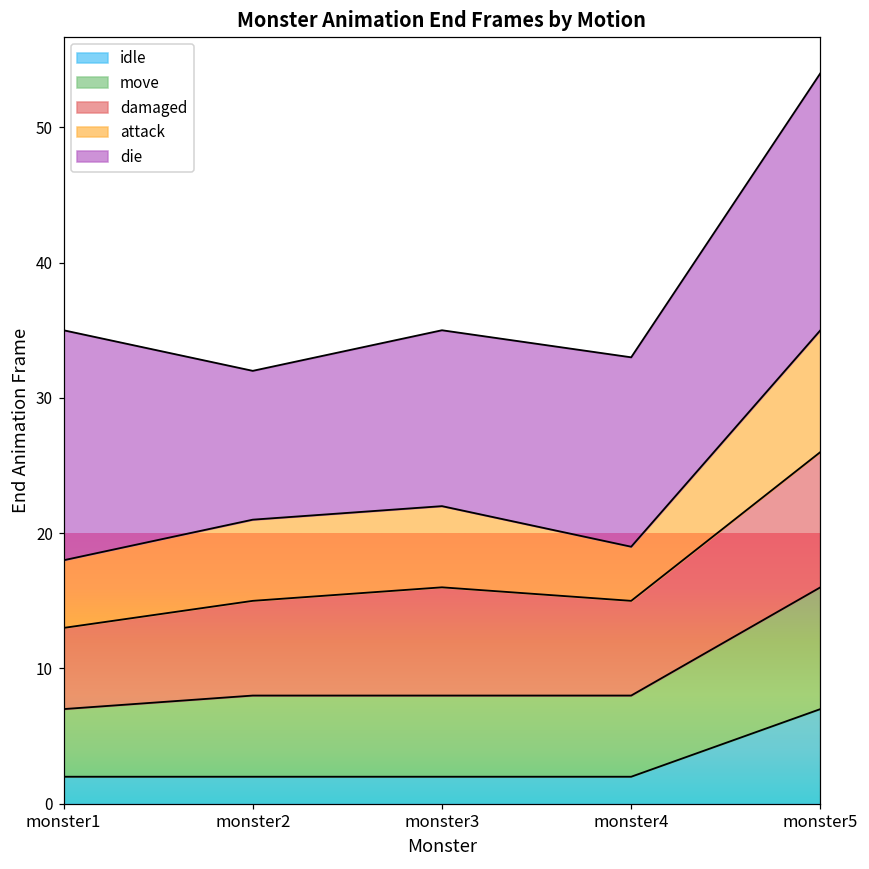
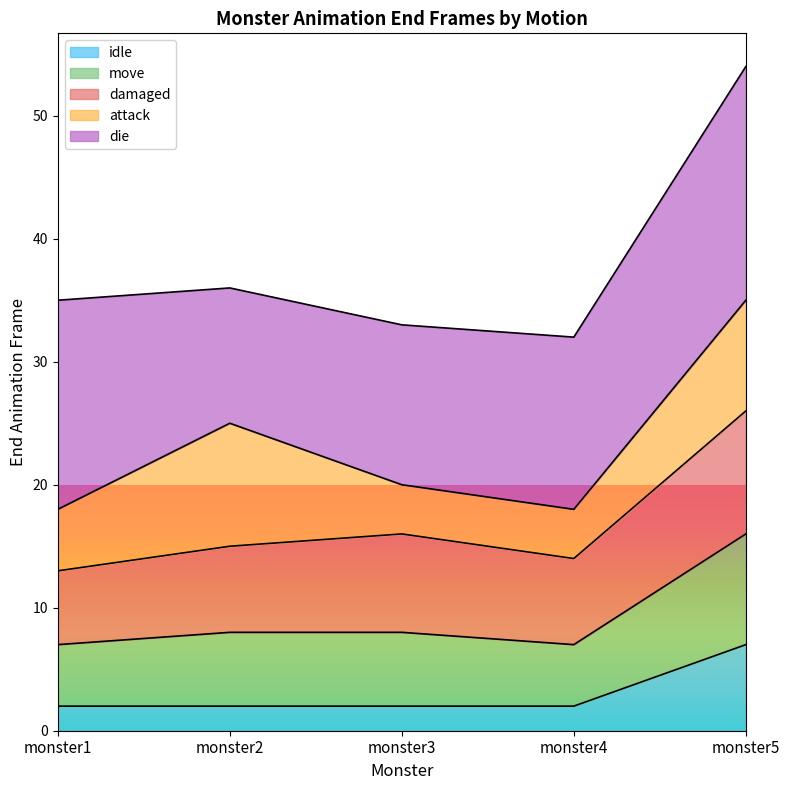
attack, monster2: 6 -> 10
attack, monster3: 6 -> 4
move, monster4: 6 -> 5
